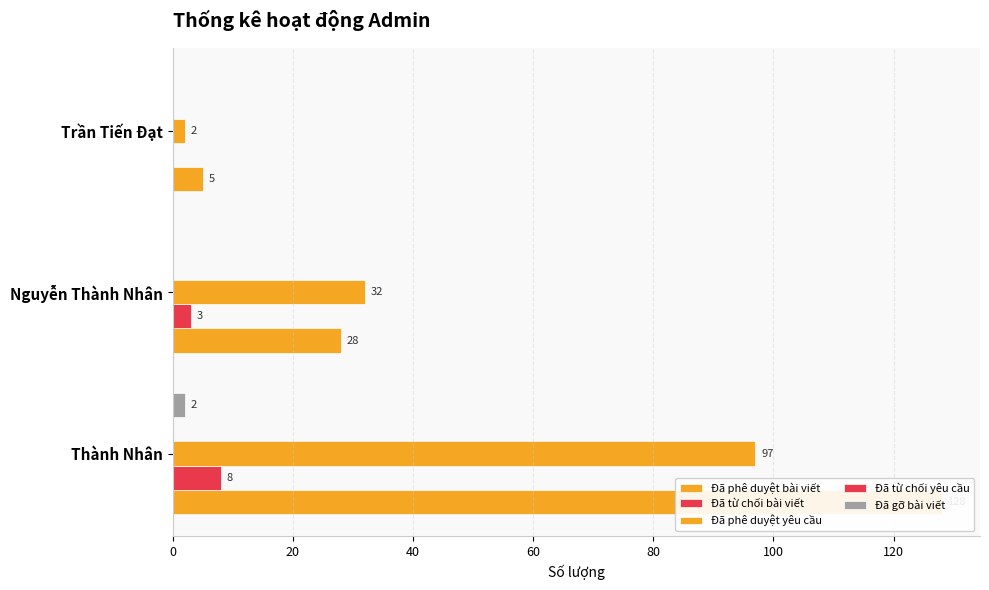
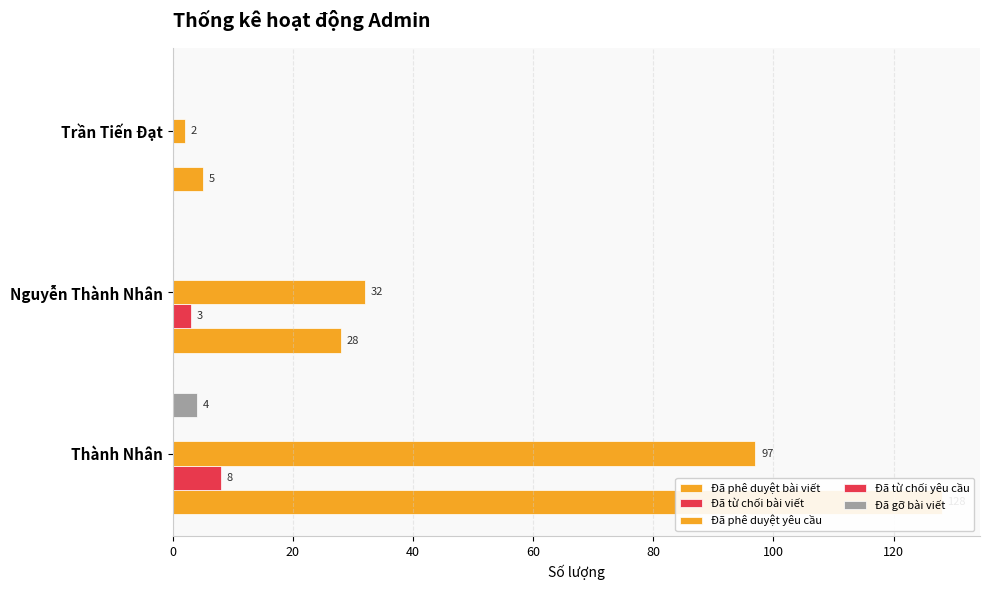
Đã gỡ bài viết, Thành Nhân: 2 -> 4
